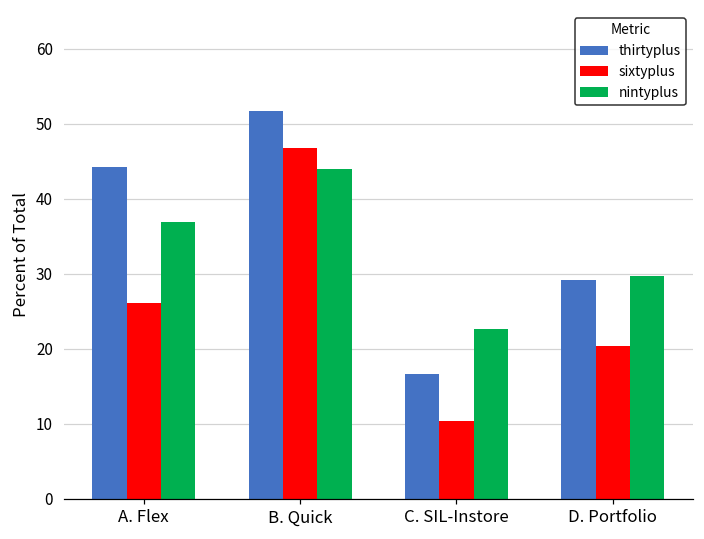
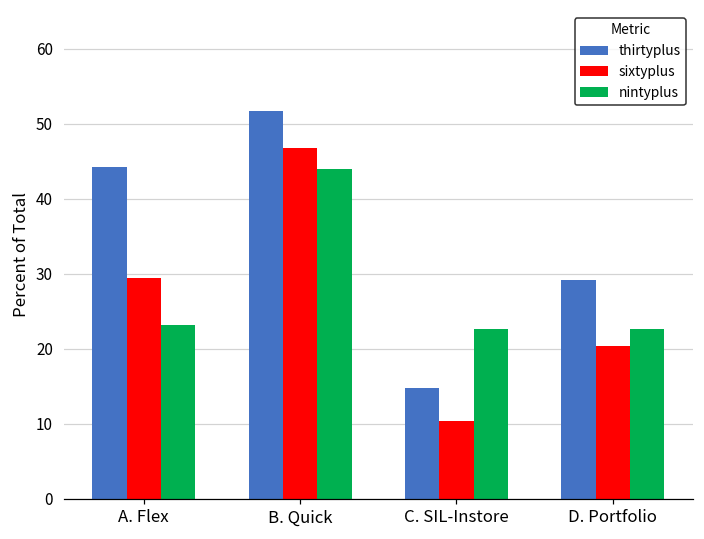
sixtyplus, A. Flex: 26 -> 29
nintyplus, A. Flex: 37 -> 23
thirtyplus, C. SIL-Instore: 17 -> 15
nintyplus, D. Portfolio: 30 -> 23
